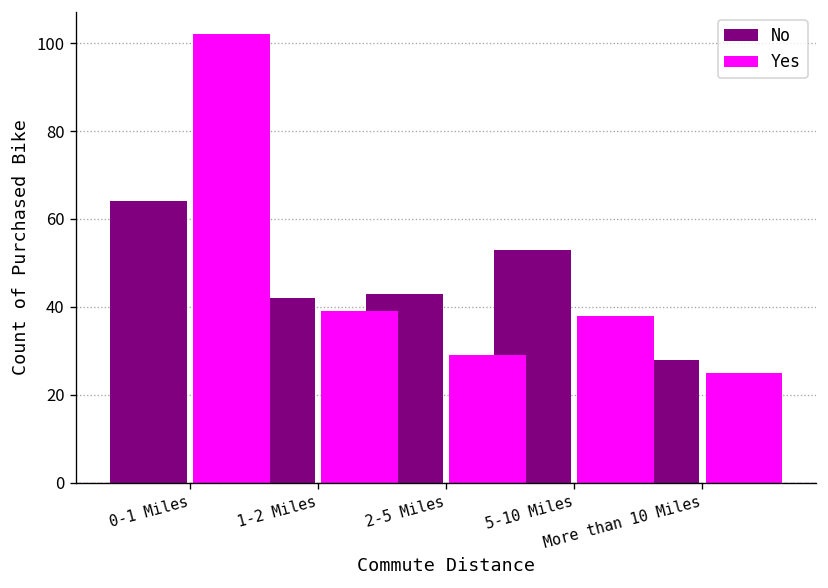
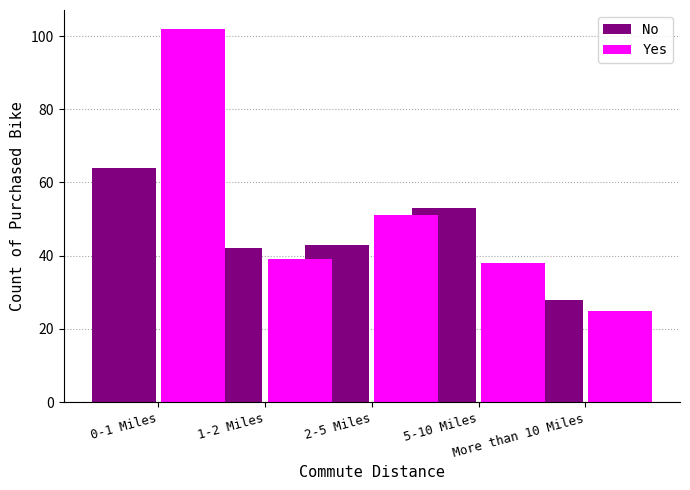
Yes, 2-5 Miles: 29 -> 51
